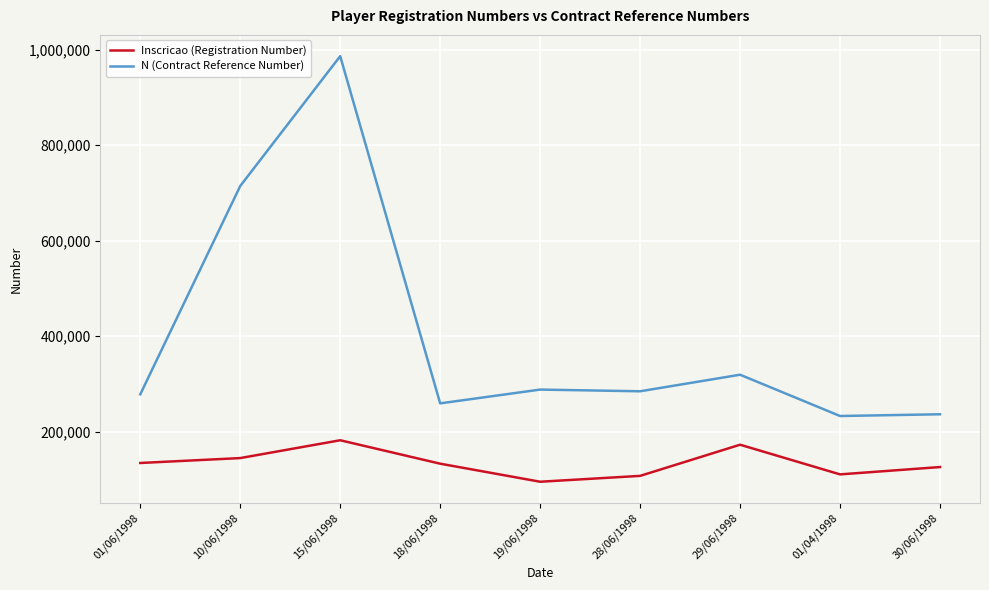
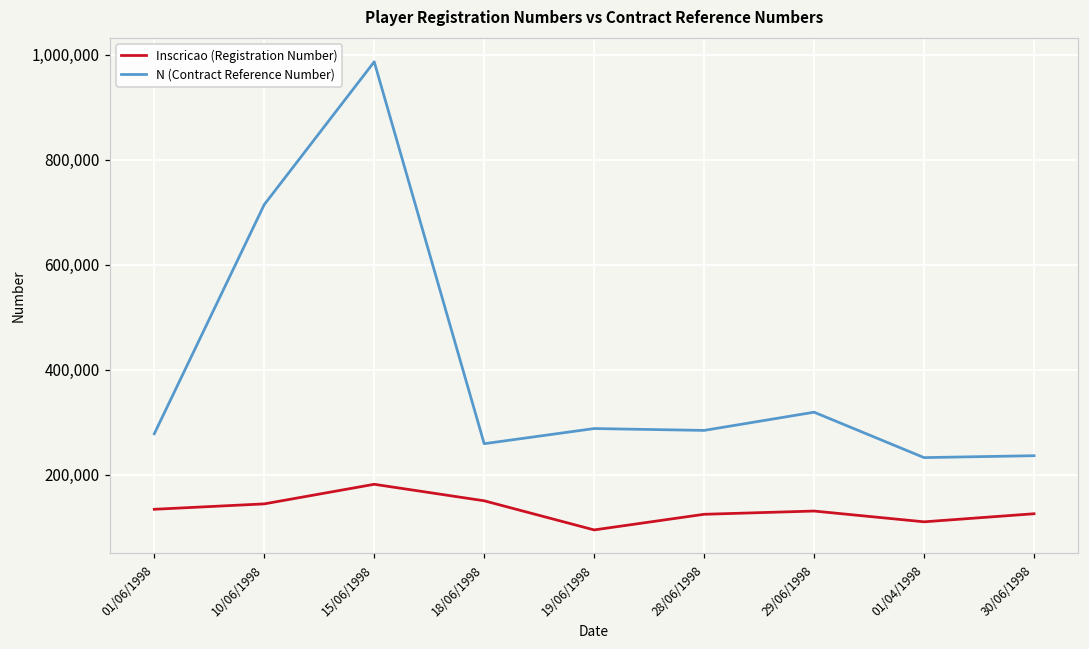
Inscricao (Registration Number), 18/06/1998: 130,000 -> 150,000
Inscricao (Registration Number), 28/06/1998: 110,000 -> 130,000
Inscricao (Registration Number), 29/06/1998: 170,000 -> 130,000
